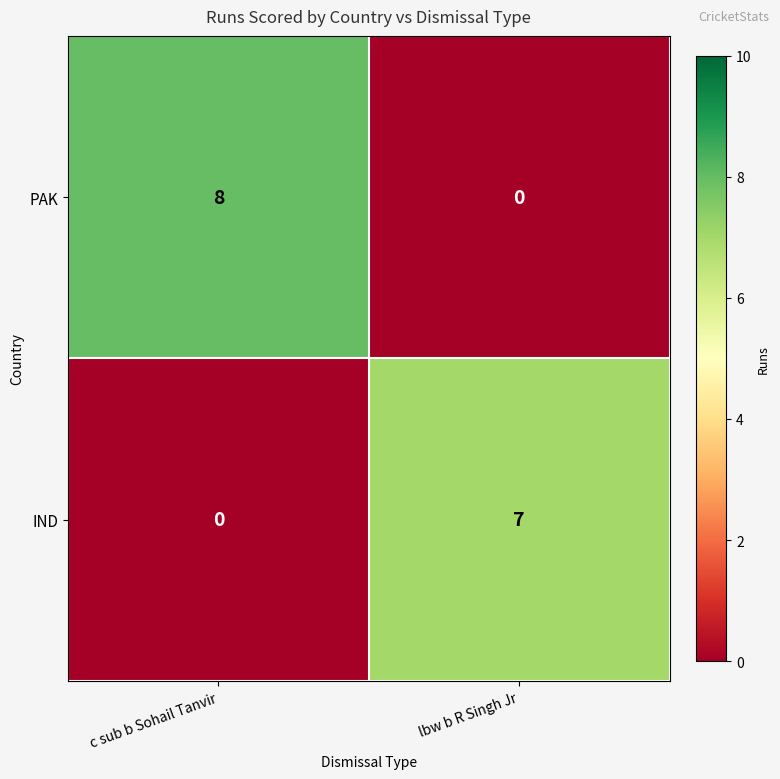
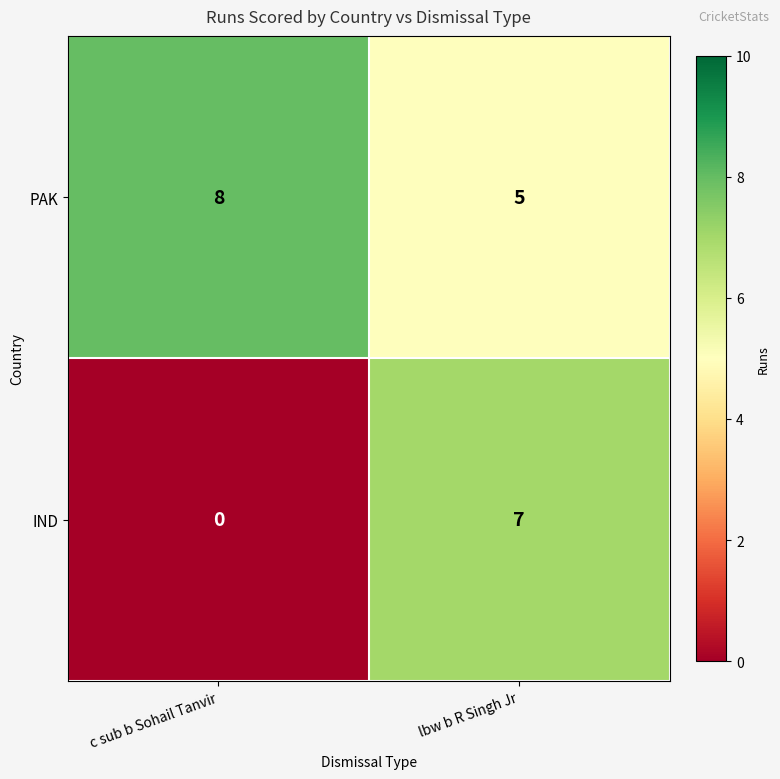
PAK, lbw b R Singh Jr: 0 -> 5
